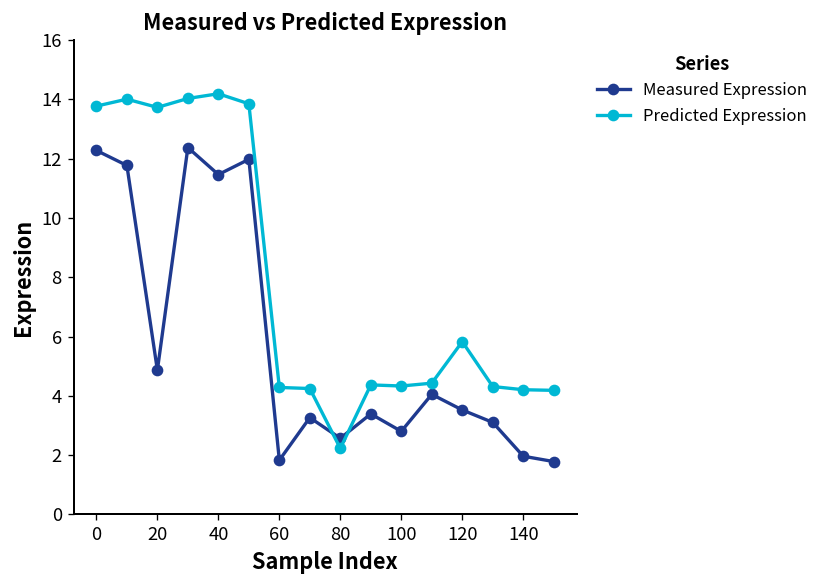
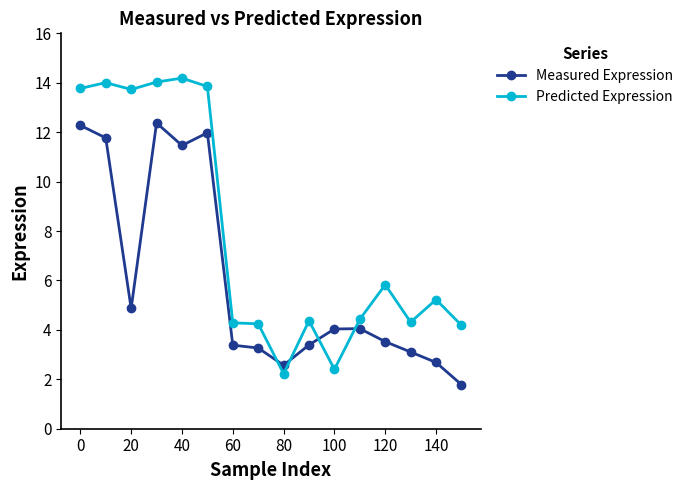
Measured Expression, 60: 1.8 -> 3.4
Measured Expression, 100: 2.8 -> 4.0
Predicted Expression, 100: 4.3 -> 2.4
Measured Expression, 140: 2.0 -> 2.7
Predicted Expression, 140: 4.2 -> 5.2
